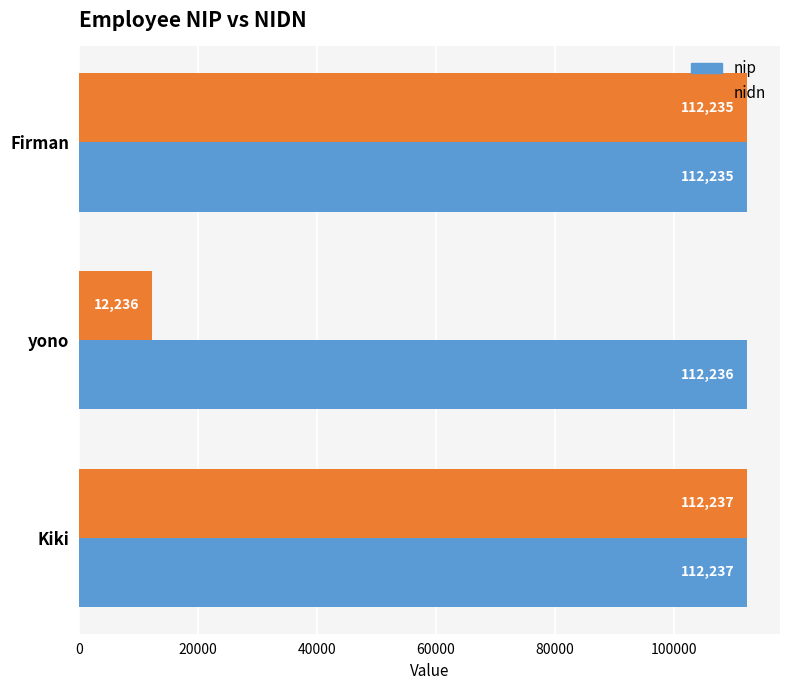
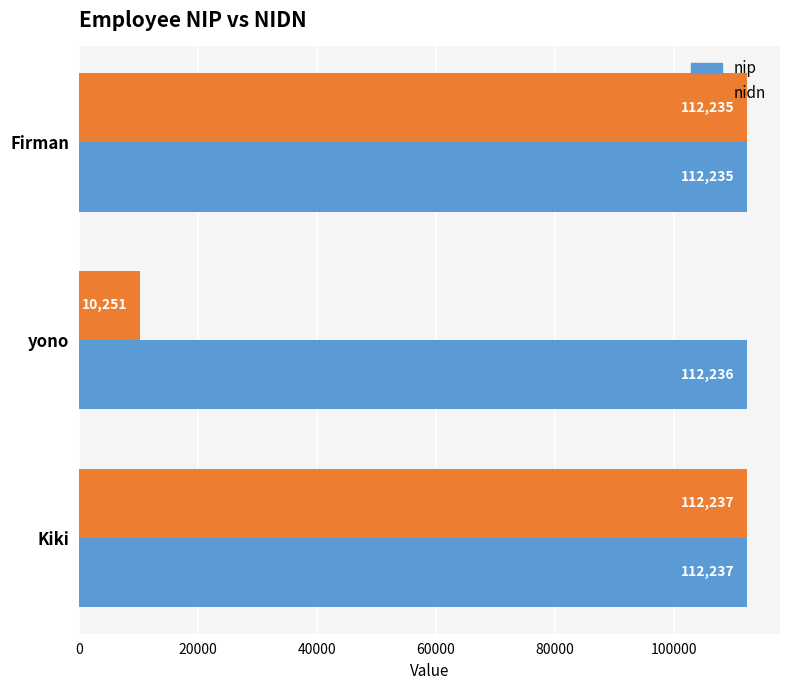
nidn, yono: 12,236 -> 10,251
